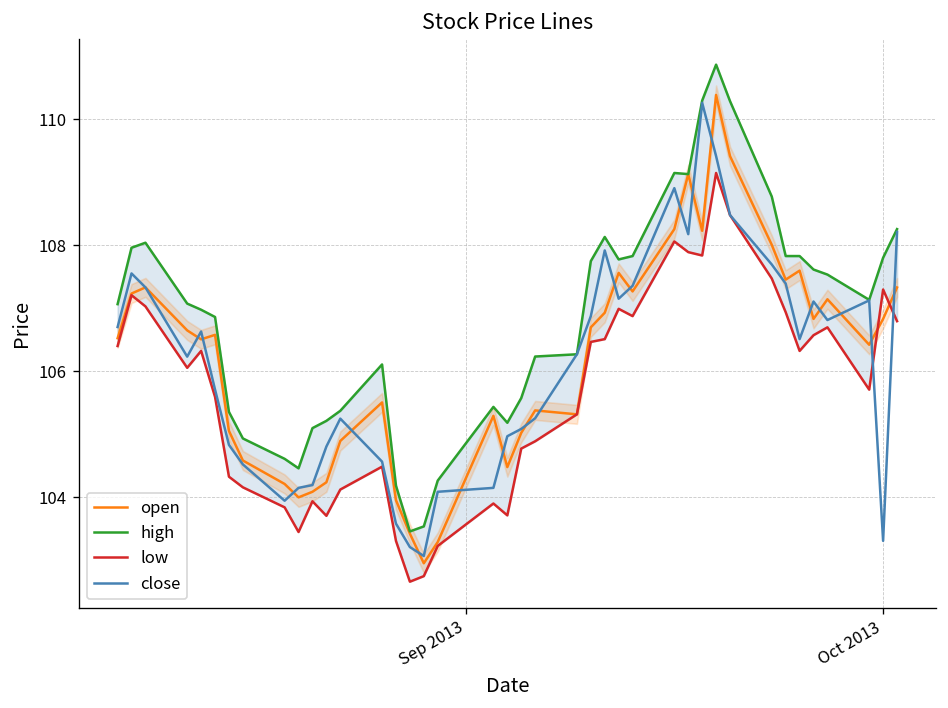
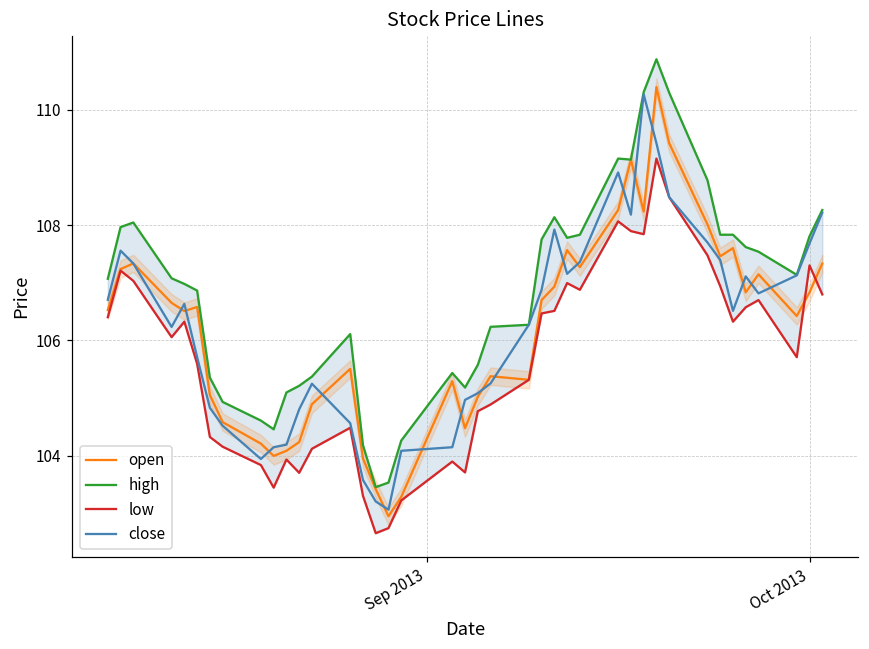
close, Oct 2013: 103.3 -> 107.7
